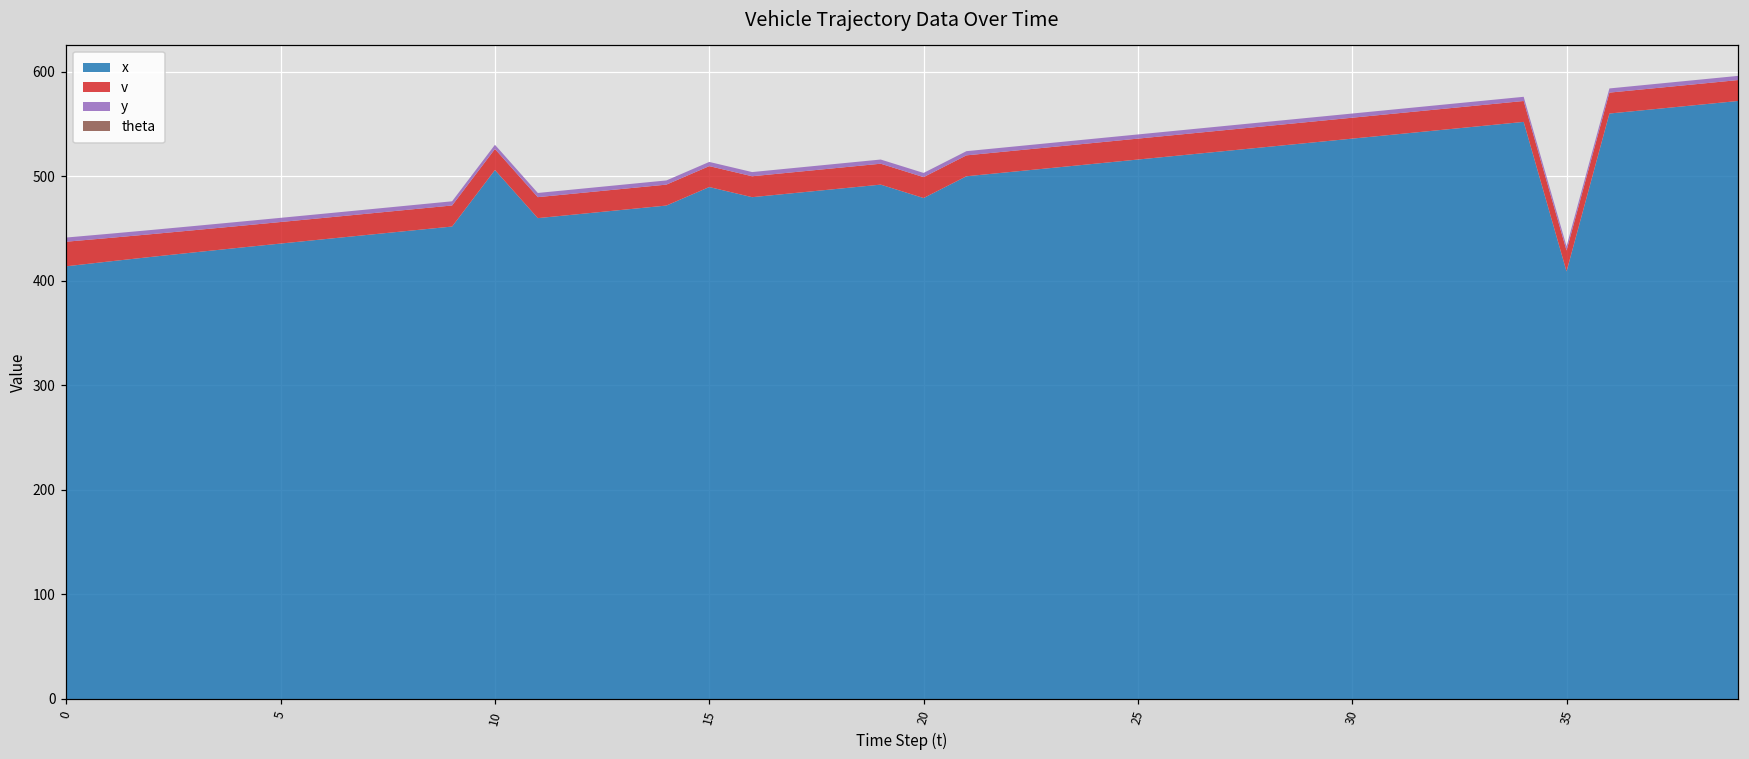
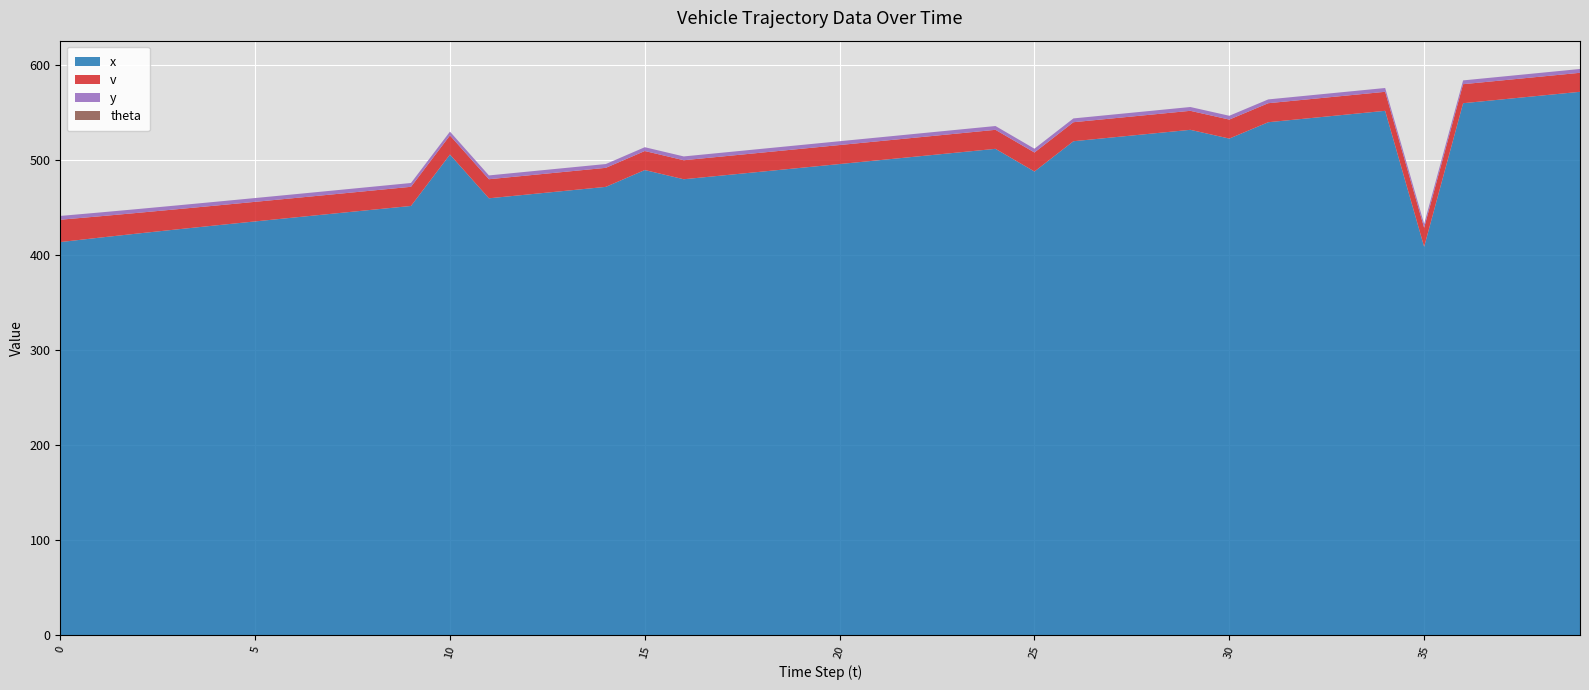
x, 20: 480 -> 500
x, 25: 520 -> 490
x, 30: 540 -> 520
